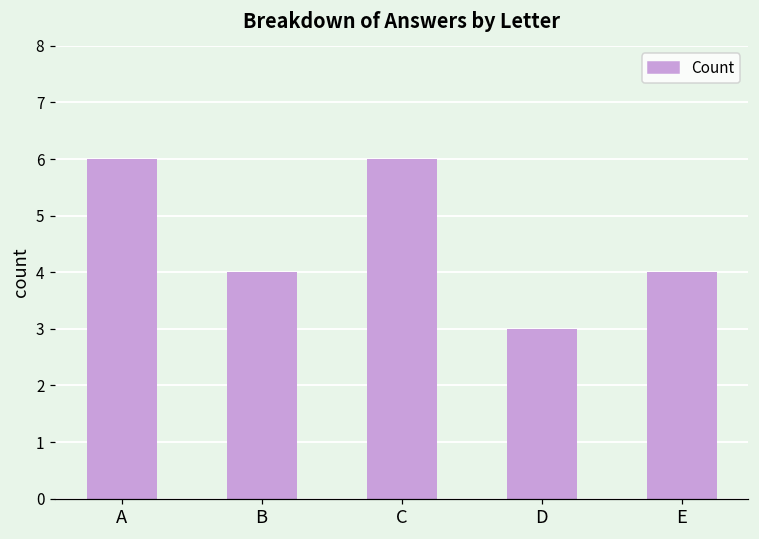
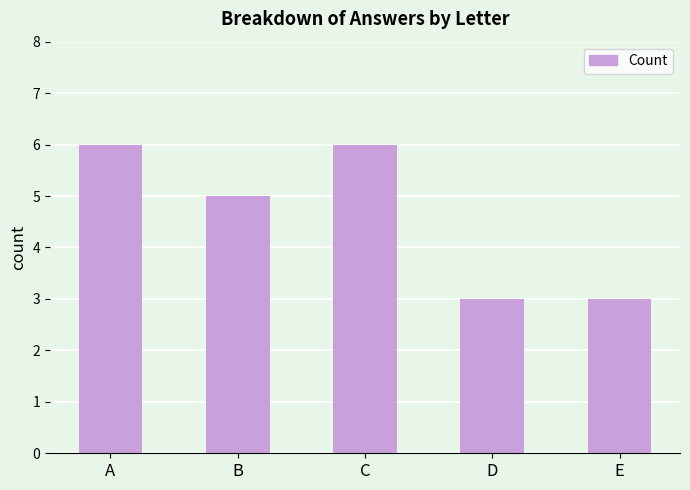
B: 4 -> 5
E: 4 -> 3
